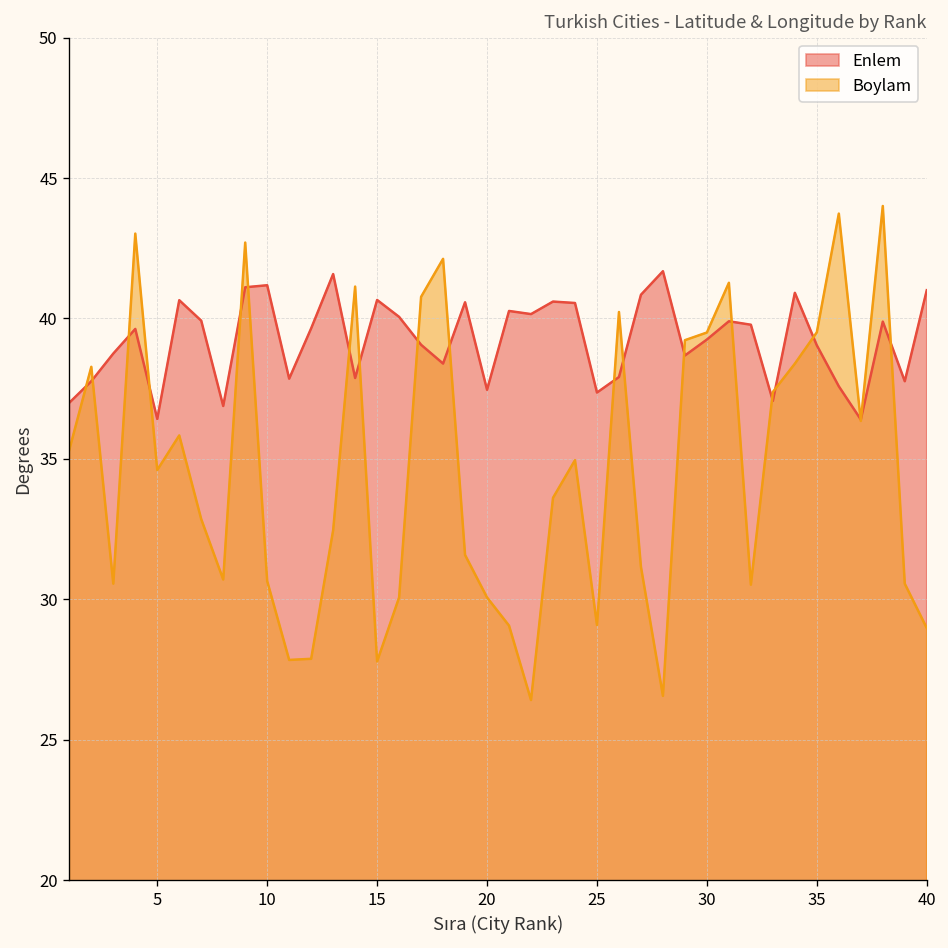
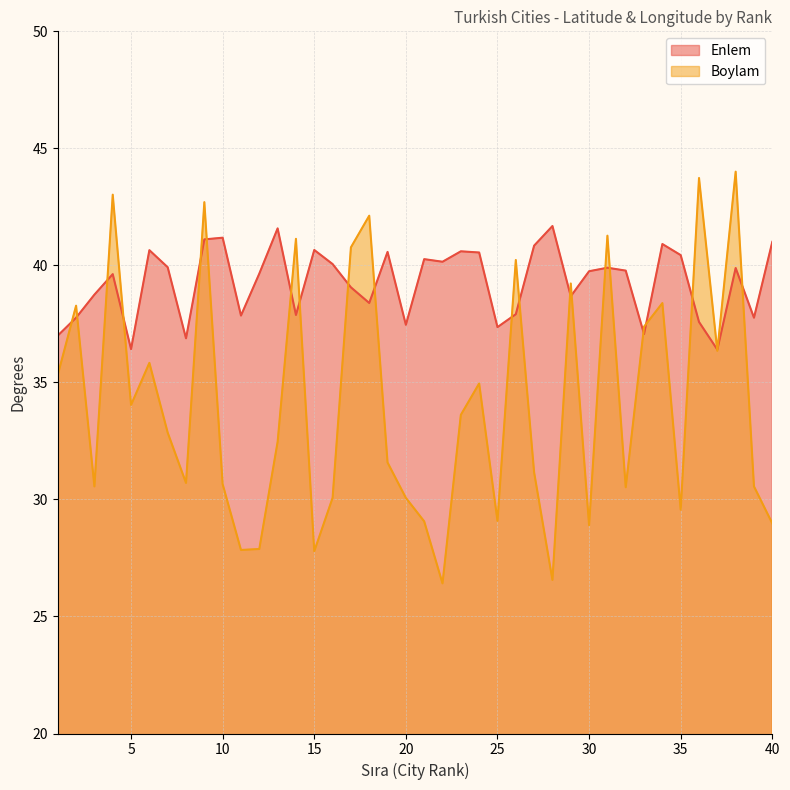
Boylam, 5: 34.6 -> 34.0
Enlem, 30: 39.3 -> 39.8
Boylam, 30: 39.5 -> 28.9
Enlem, 35: 39.0 -> 40.4
Boylam, 35: 39.5 -> 29.6
